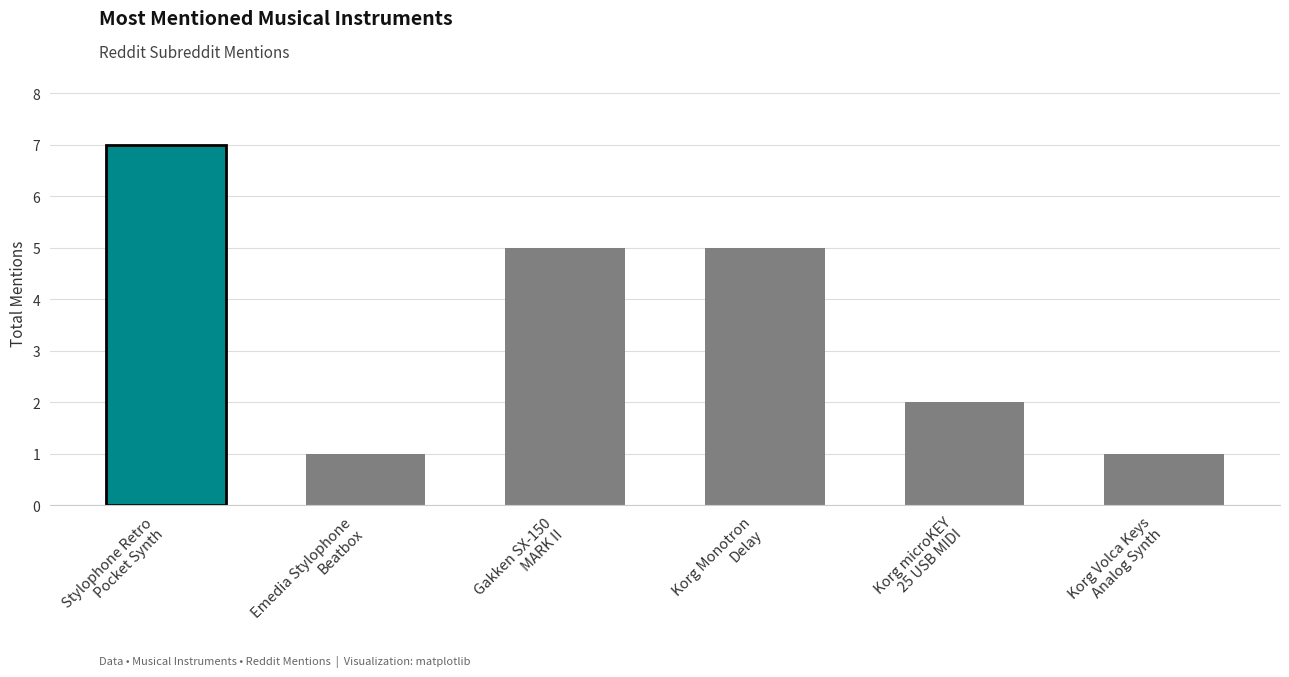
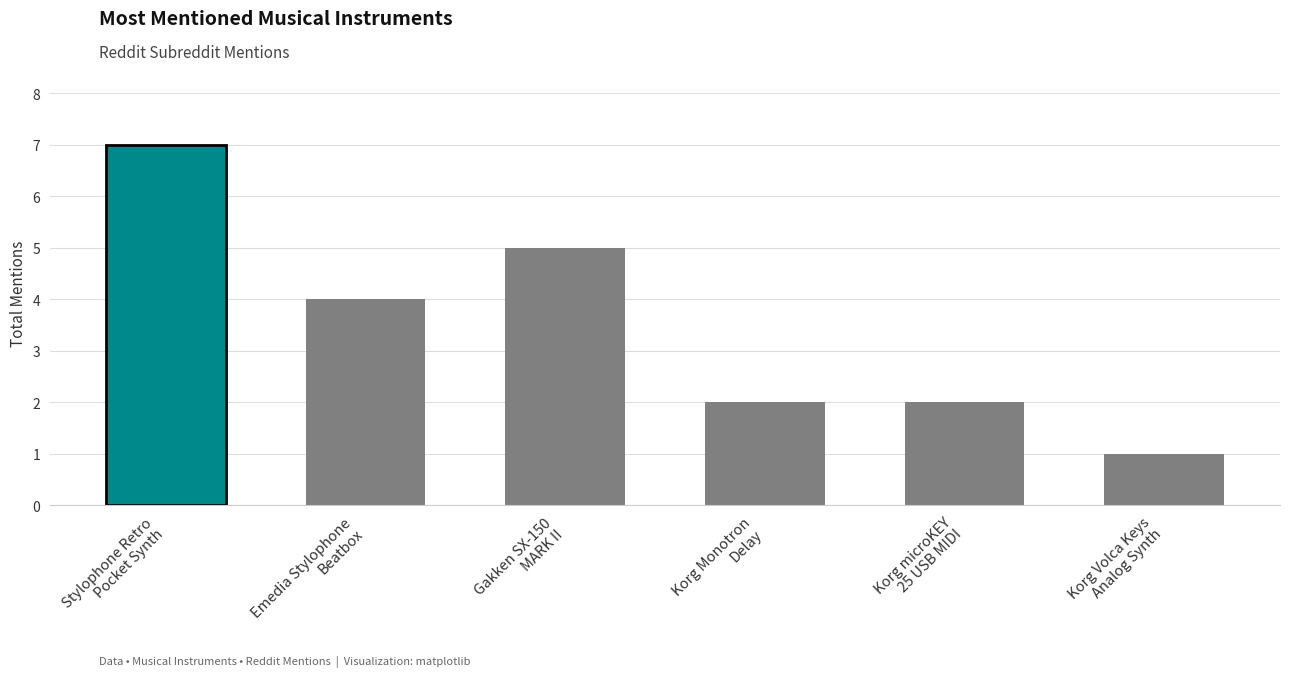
Emedia Stylophone Beatbox: 1 -> 4
Korg Monotron Delay: 5 -> 2
